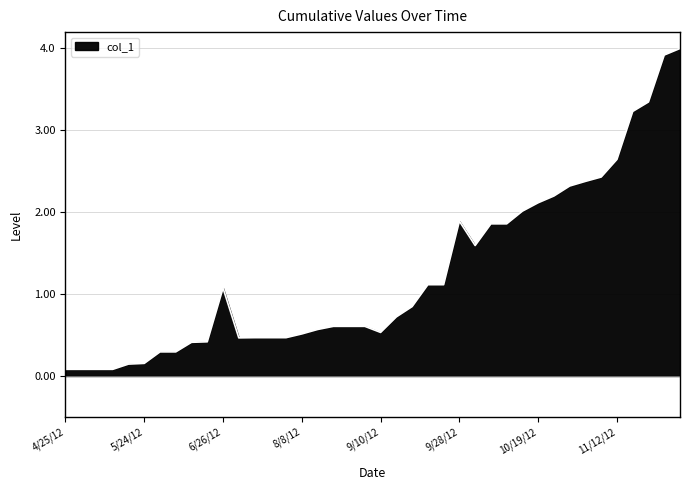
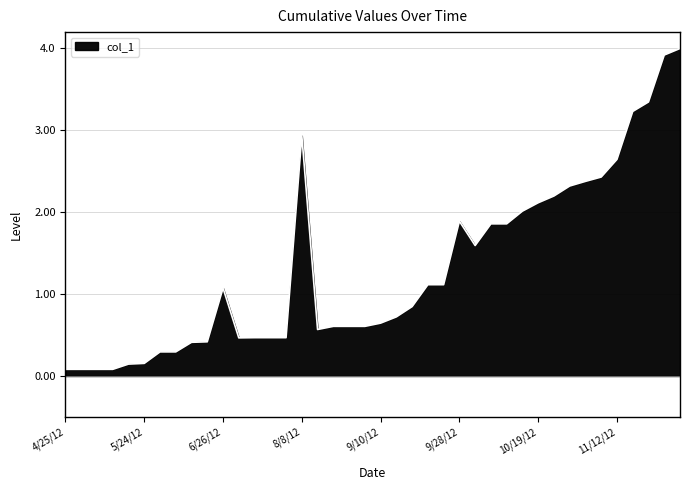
8/8/12: 0.5 -> 2.9
9/10/12: 0.5 -> 0.6
